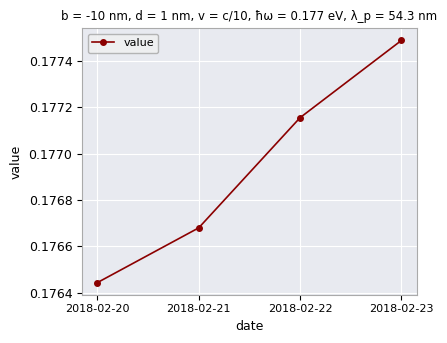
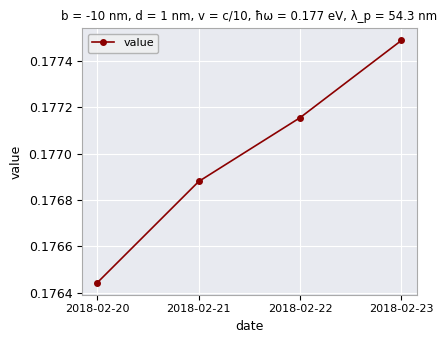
2018-02-21: 0.17668 -> 0.17688
